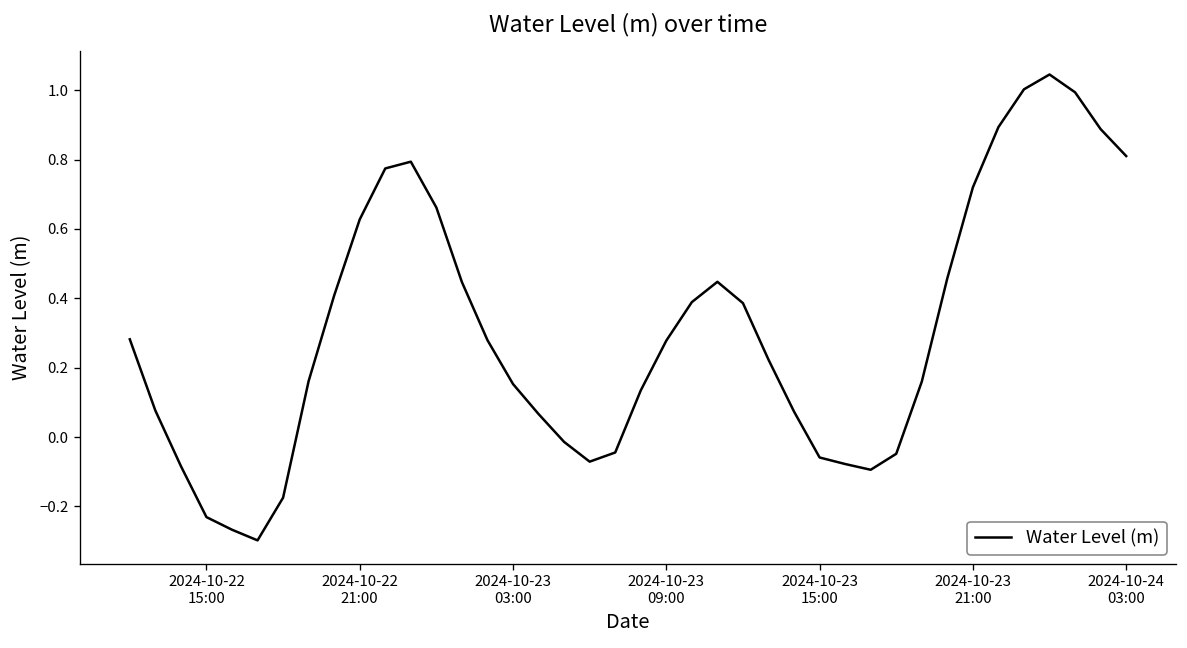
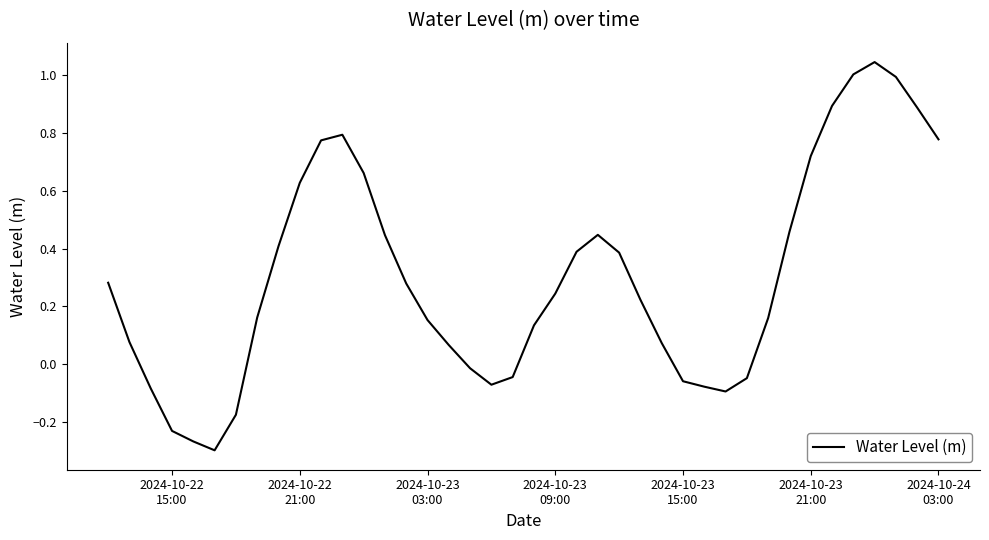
2024-10-23 09:00: 0.28 -> 0.24
2024-10-24 03:00: 0.81 -> 0.78
